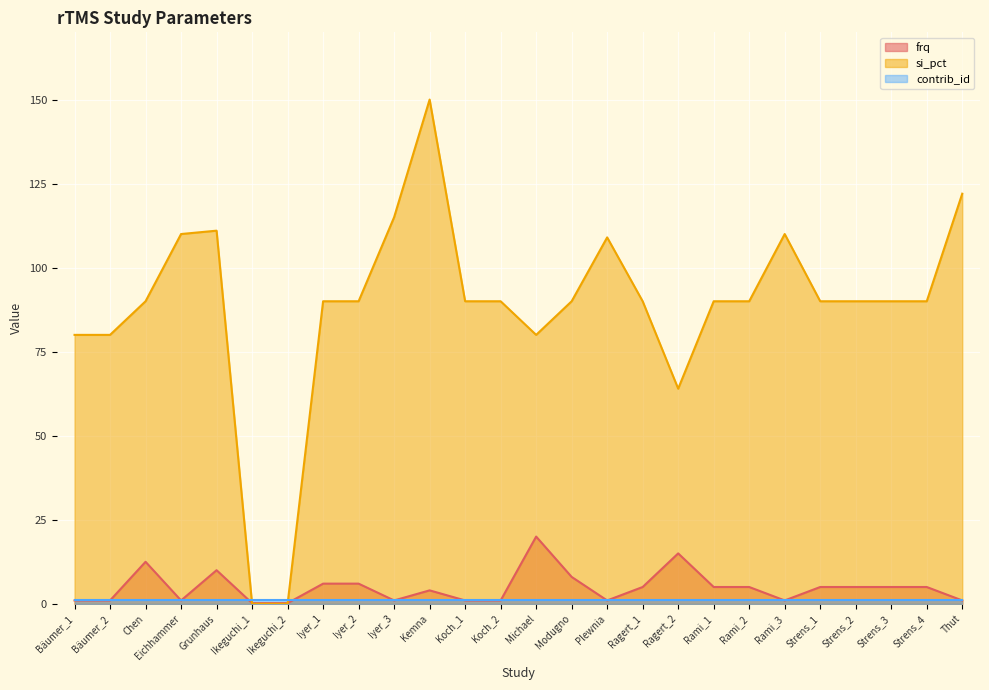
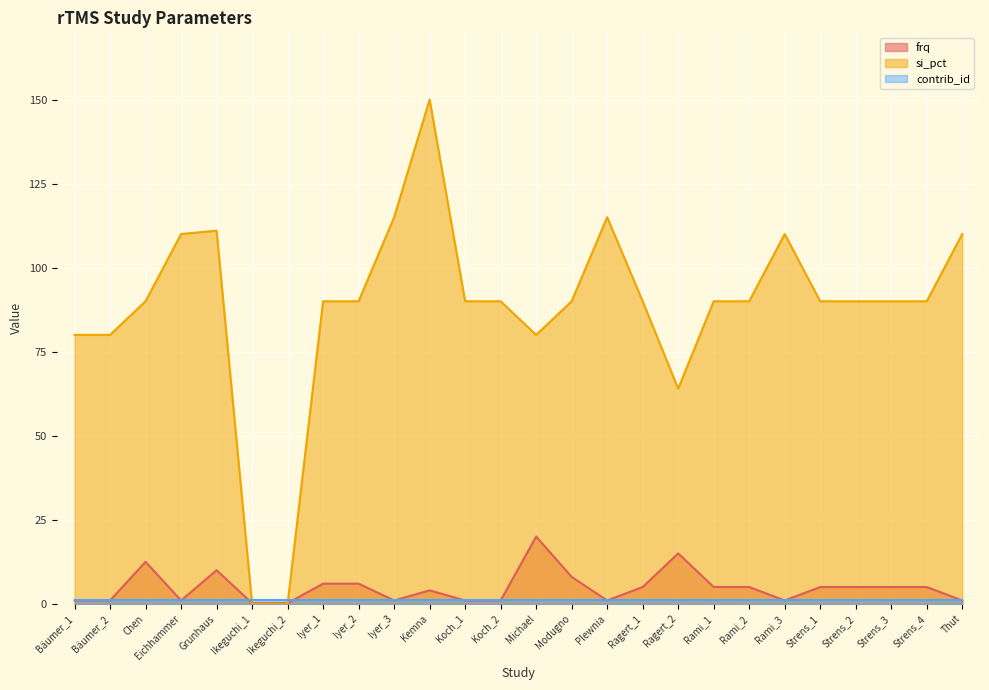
si_pct, Plewnia: 109 -> 115
si_pct, Thut: 122 -> 110
